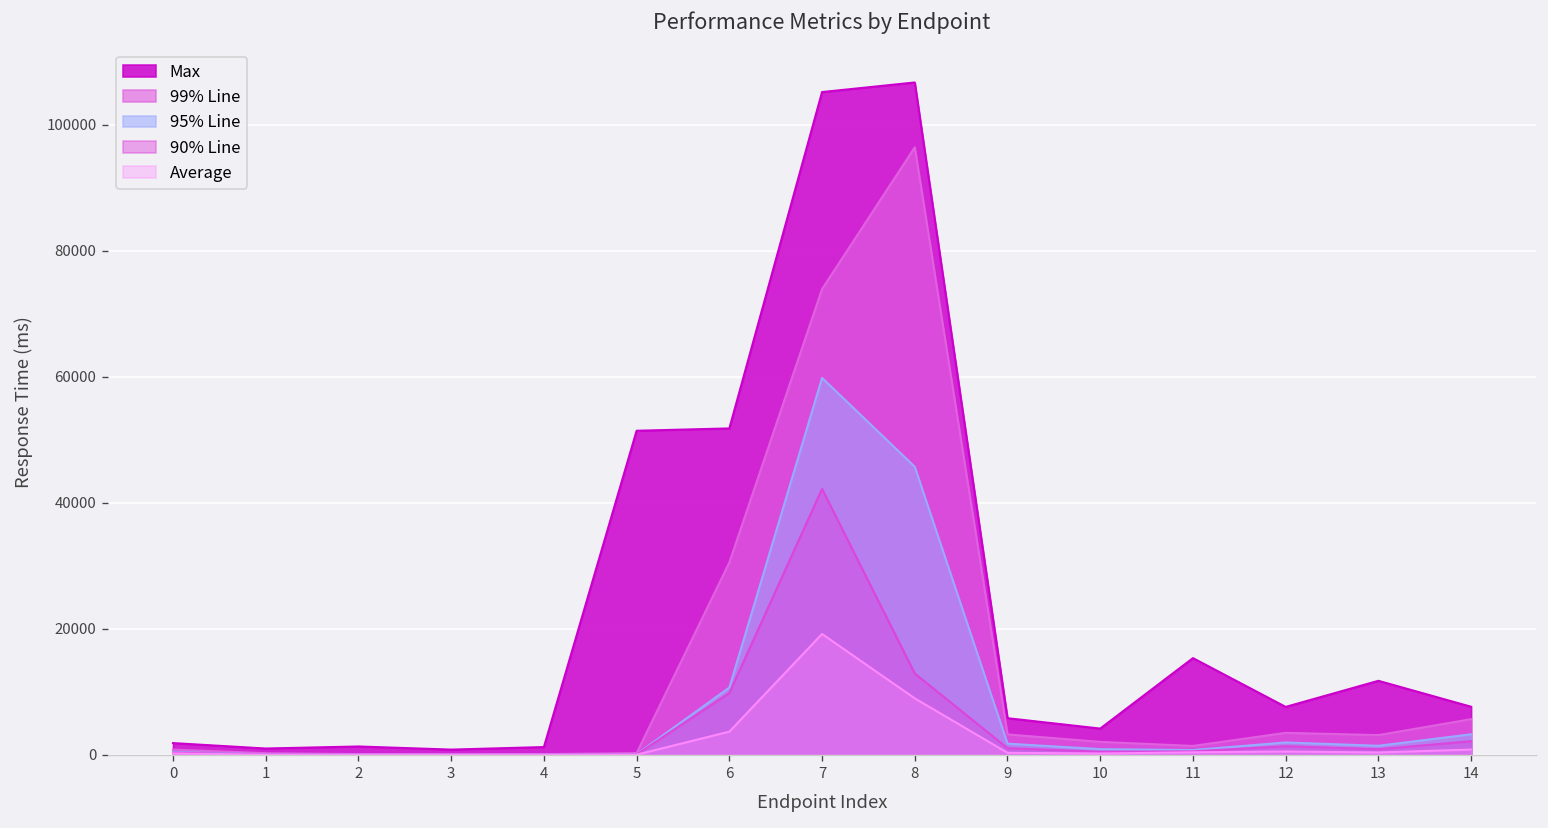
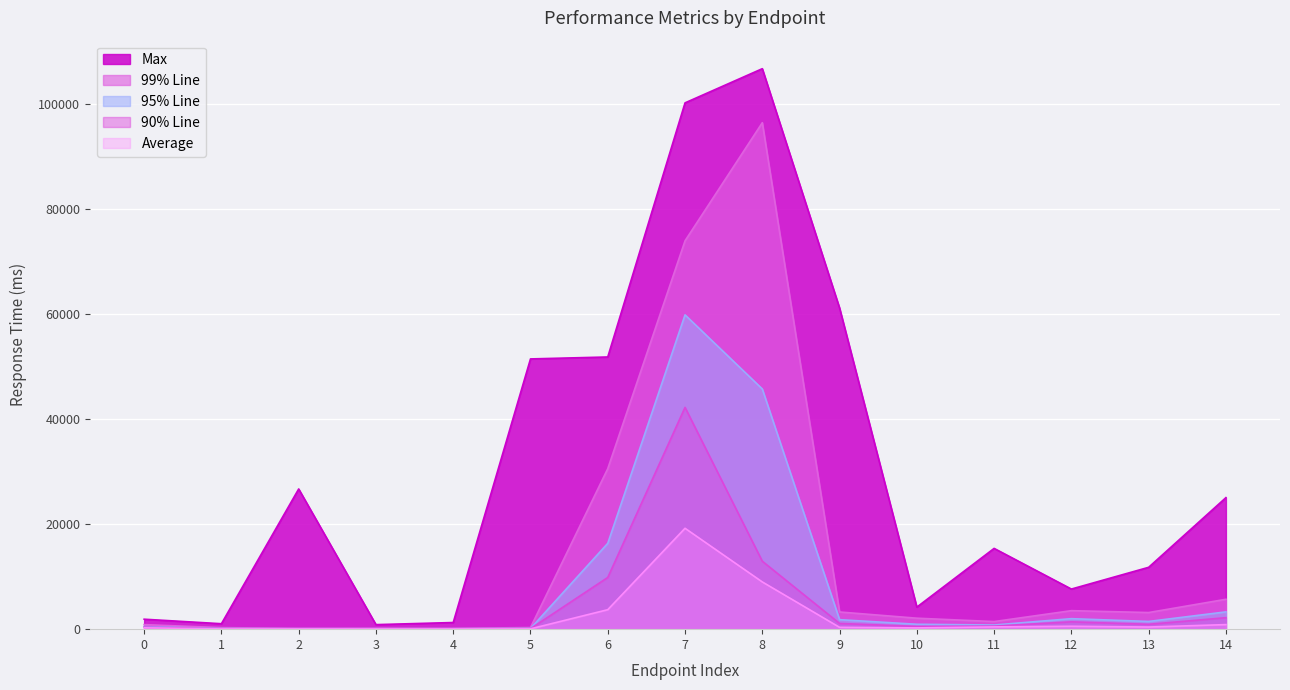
Max, 2: 1000 -> 27000
95% Line, 6: 11000 -> 16000
Max, 7: 105000 -> 100000
Max, 9: 6000 -> 61000
Max, 14: 8000 -> 25000
